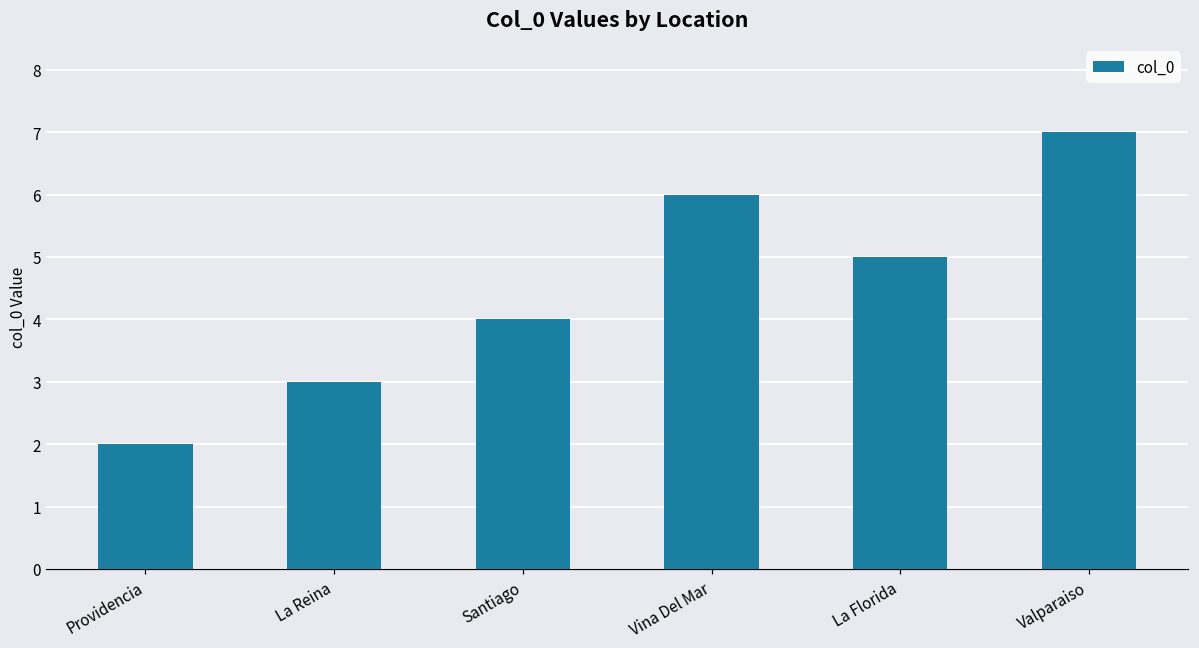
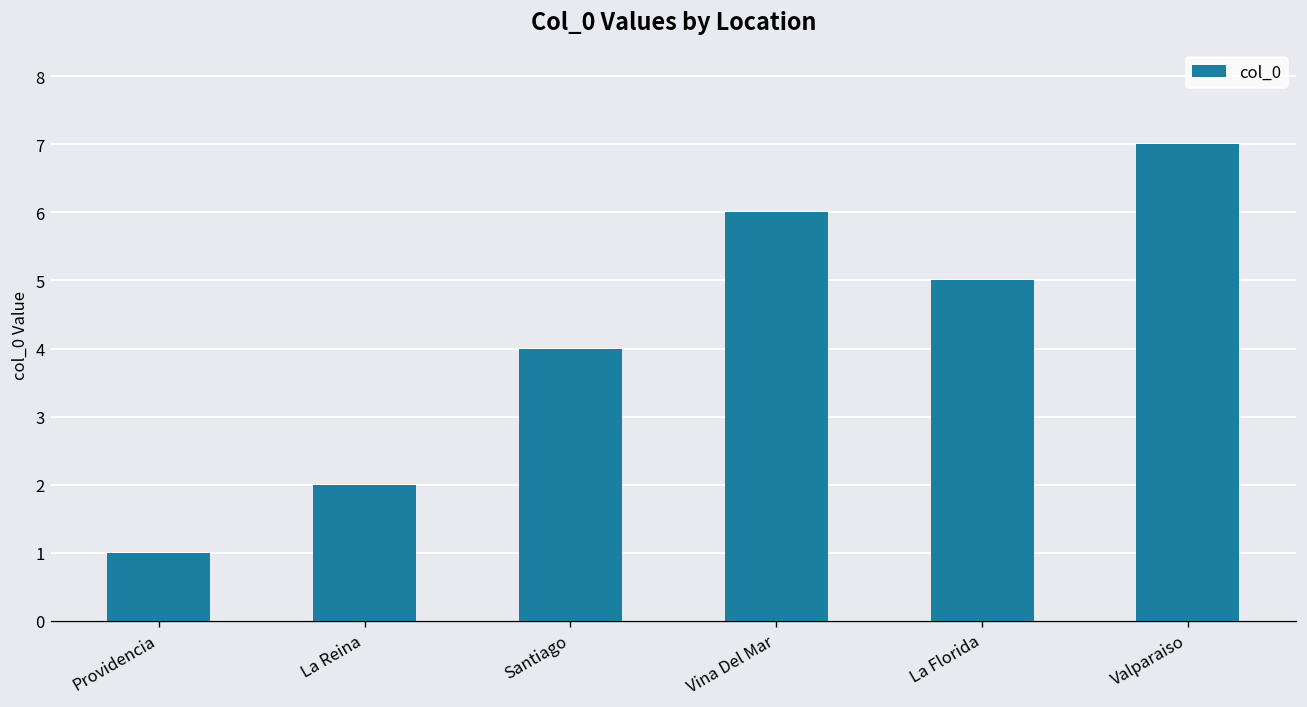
Providencia: 2 -> 1
La Reina: 3 -> 2
